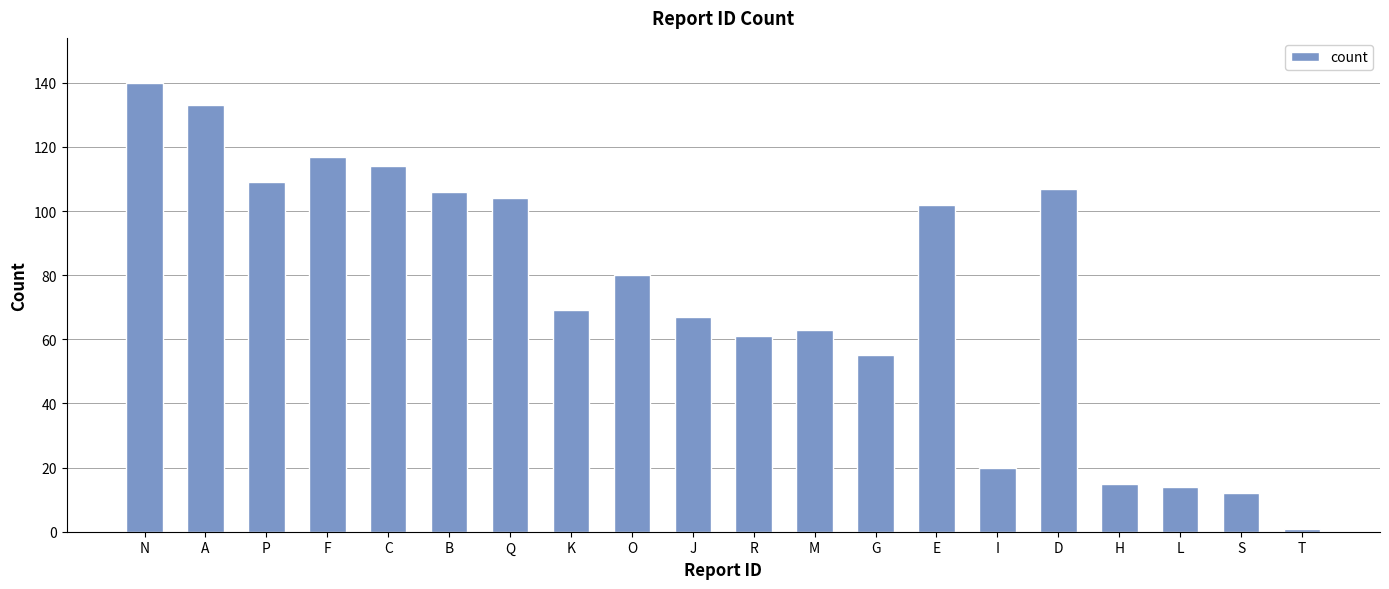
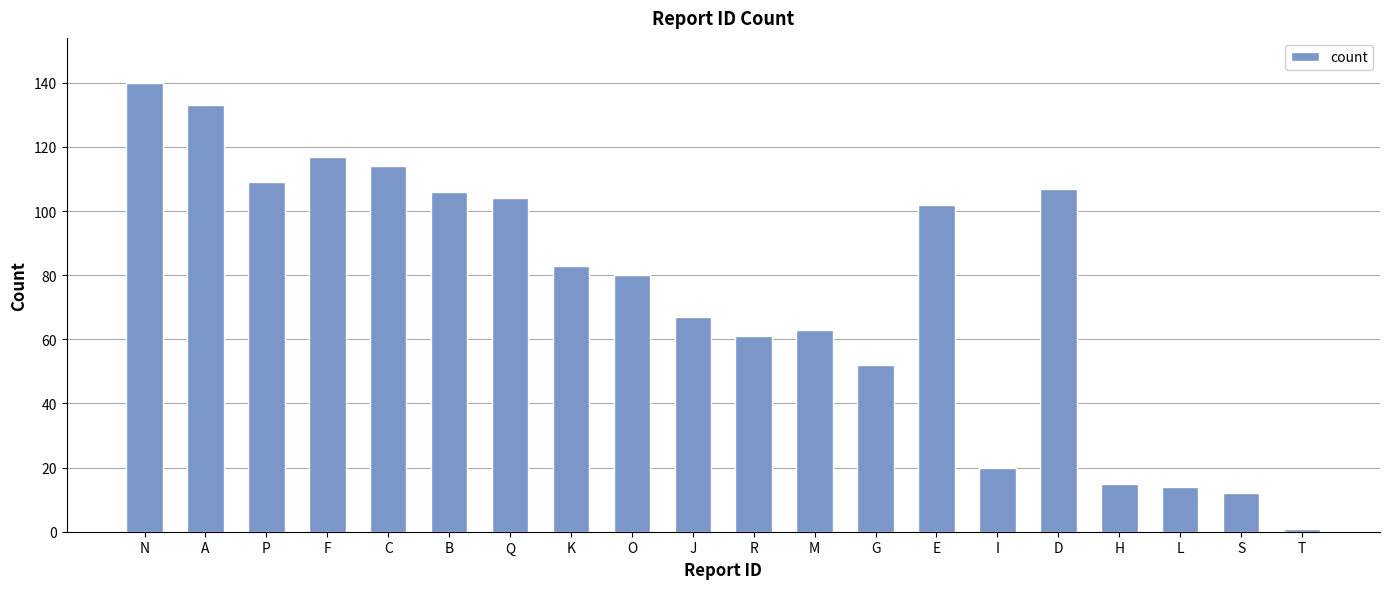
K: 69 -> 83
G: 55 -> 52
